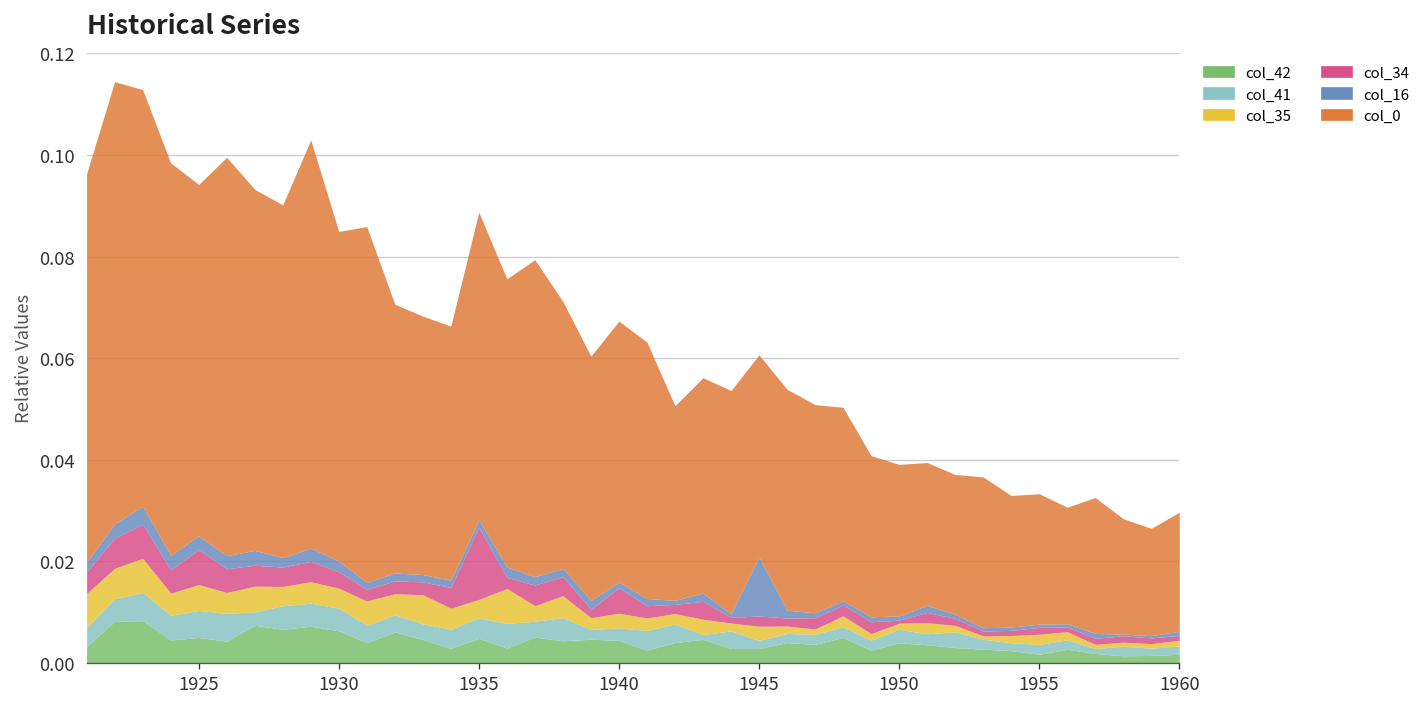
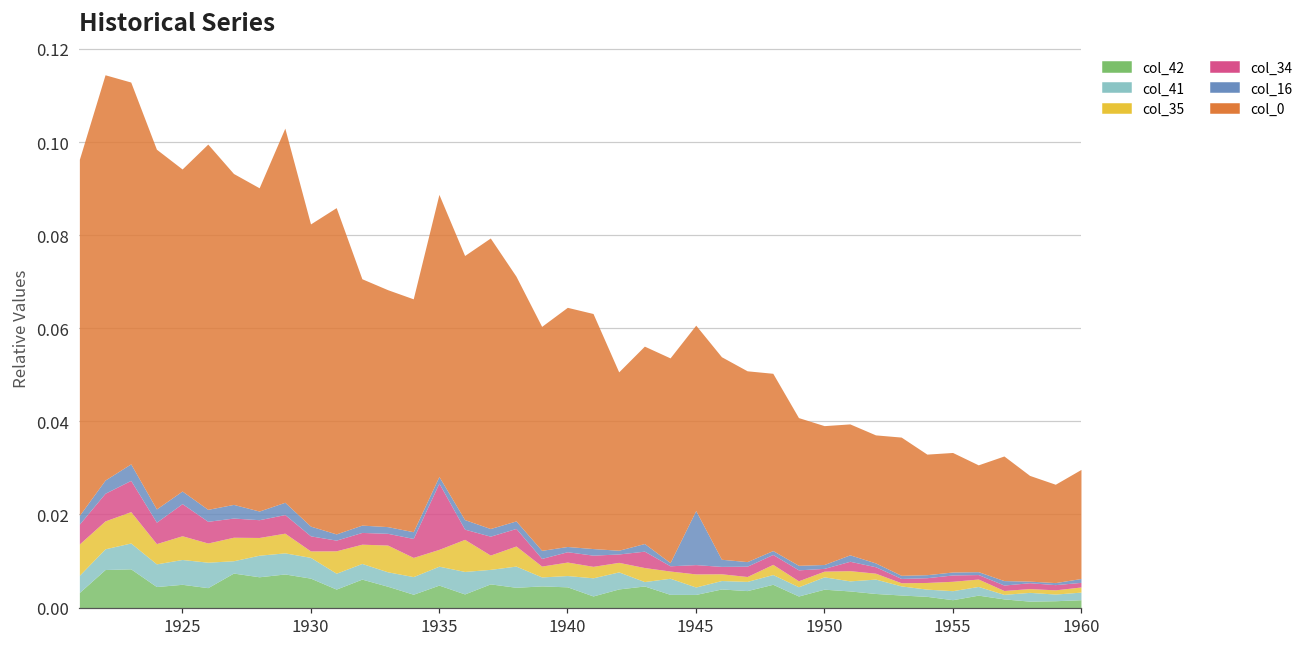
col_35, 1930: 0.004 -> 0.001
col_34, 1940: 0.005 -> 0.002
